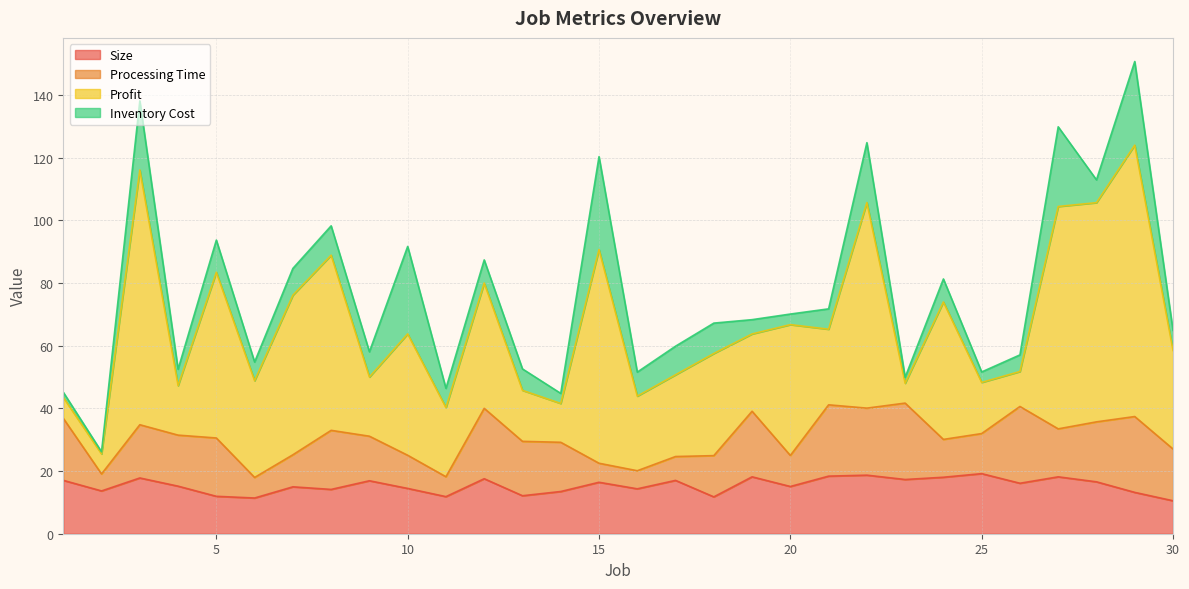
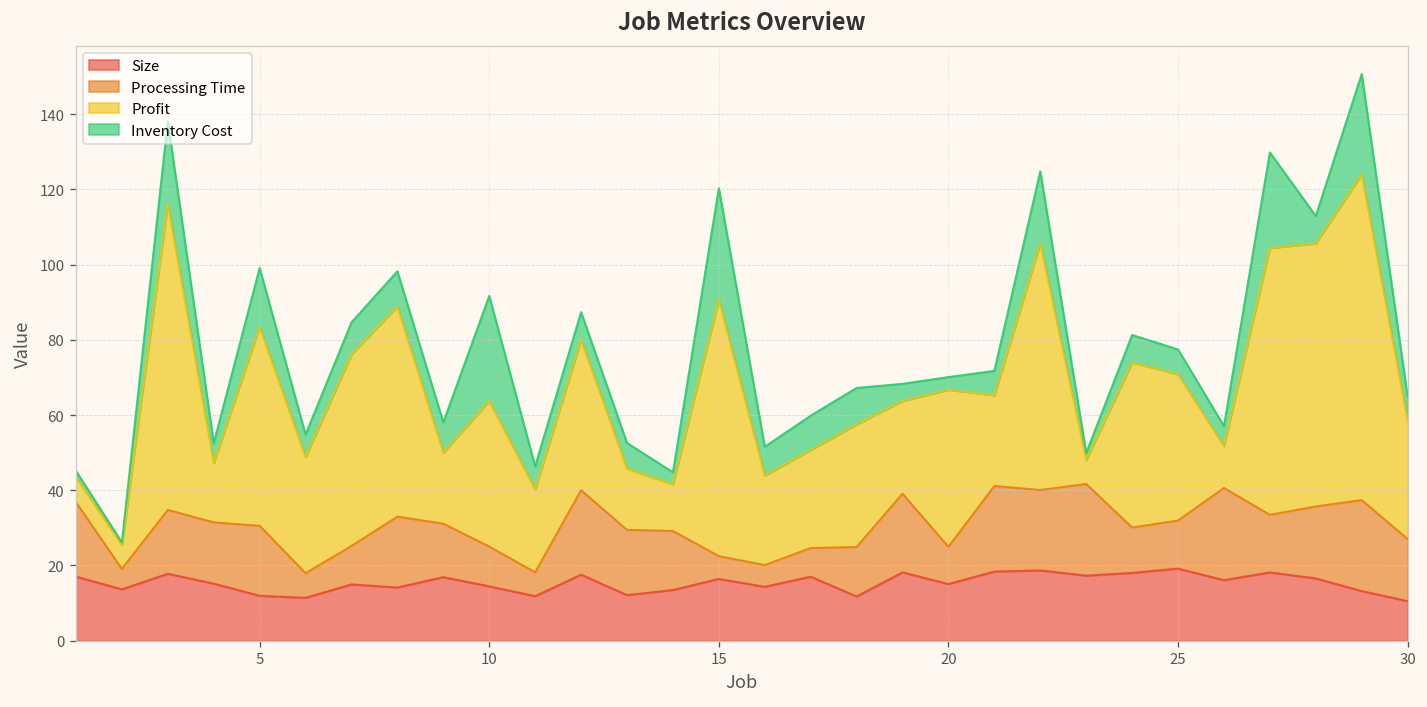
Inventory Cost, 5: 10 -> 16
Profit, 25: 16 -> 39
Inventory Cost, 25: 3 -> 7
